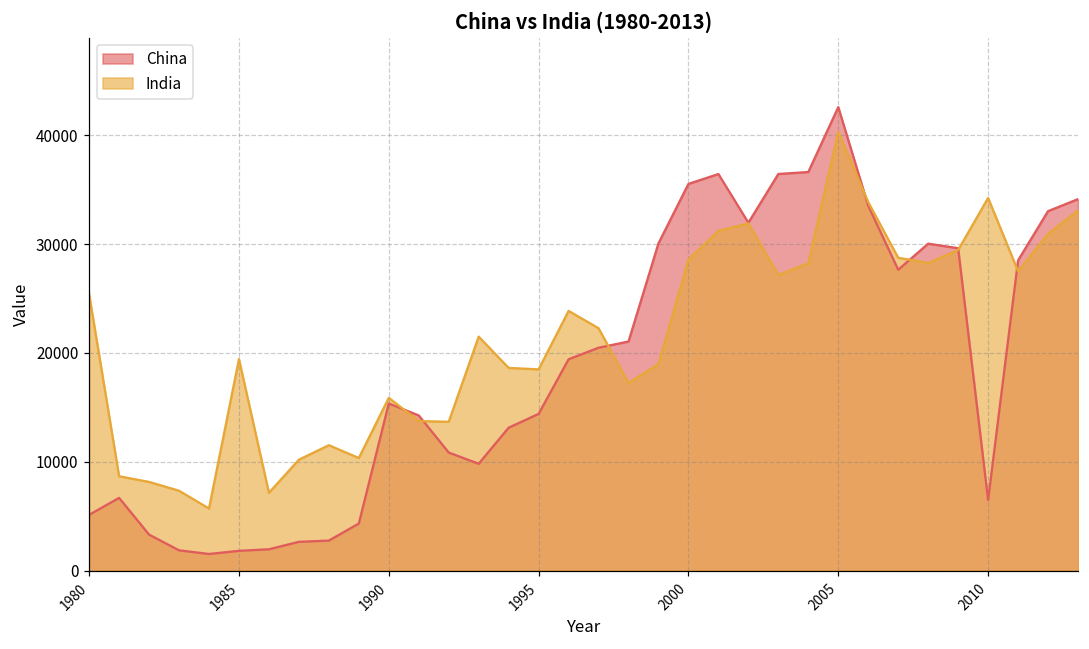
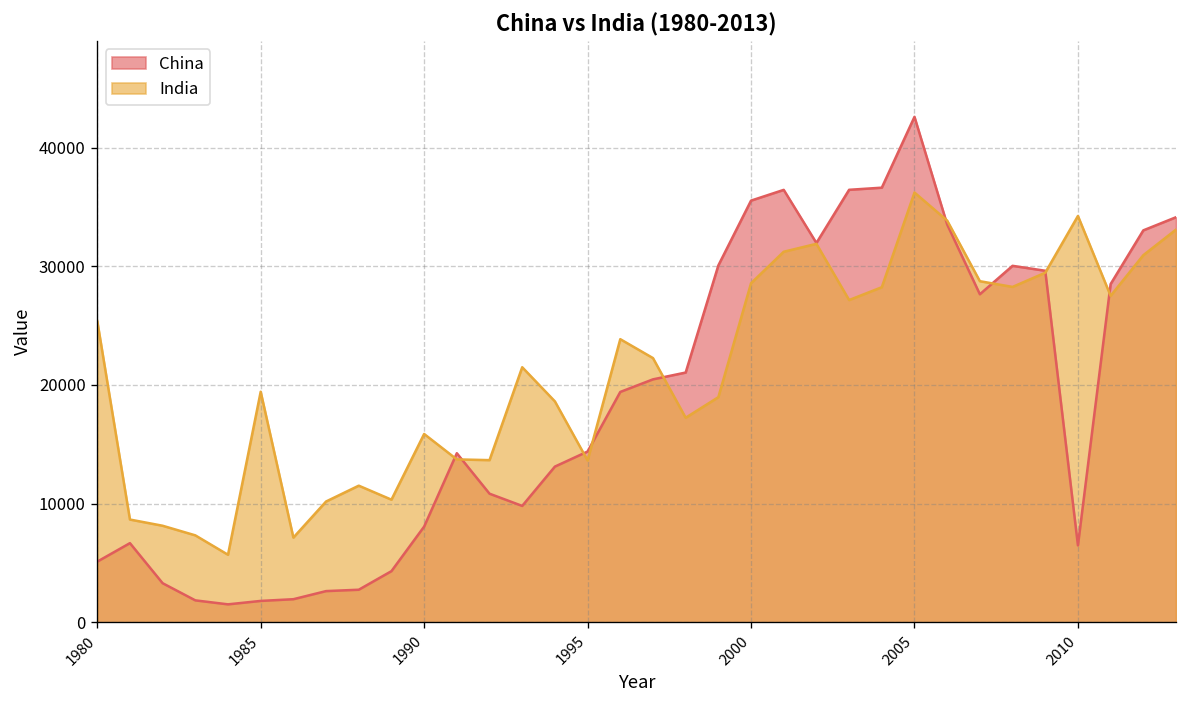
China, 1990: 15000 -> 8000
India, 1995: 18000 -> 14000
India, 2005: 40000 -> 36000
